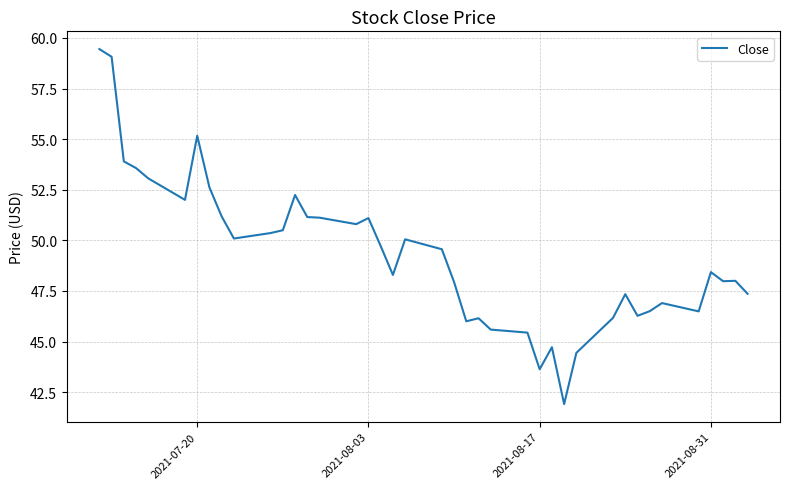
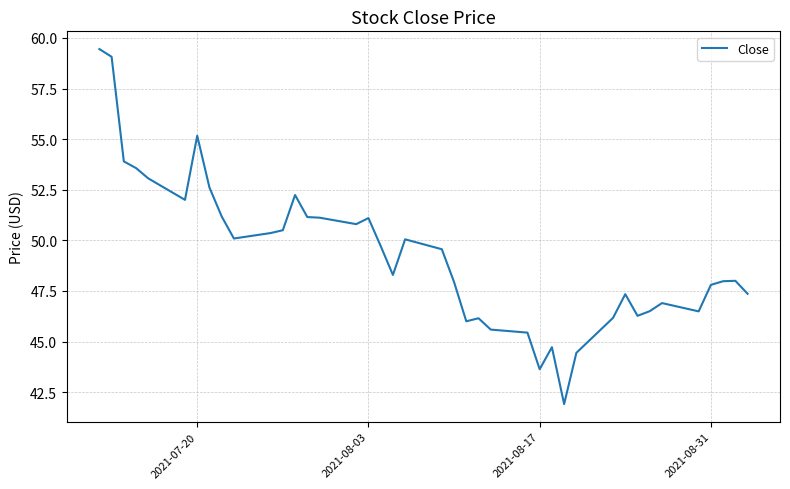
2021-08-31: 48.4 -> 47.8
